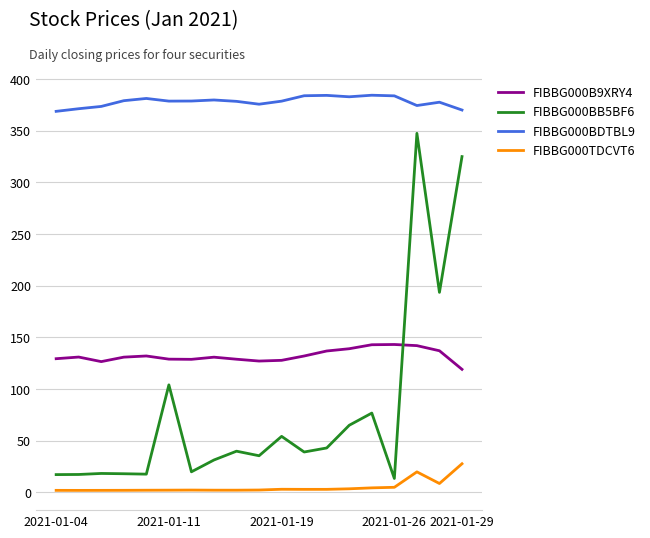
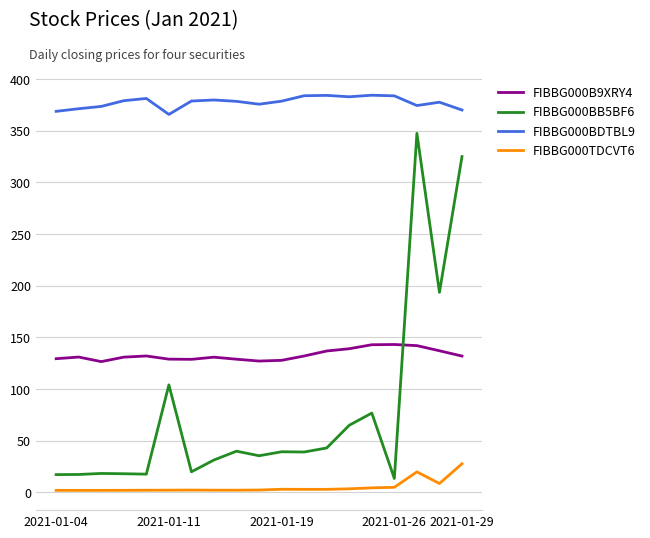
FIBBG000BDTBL9, 2021-01-11: 379 -> 366
FIBBG000BB5BF6, 2021-01-19: 54 -> 39
FIBBG000B9XRY4, 2021-01-29: 119 -> 132
